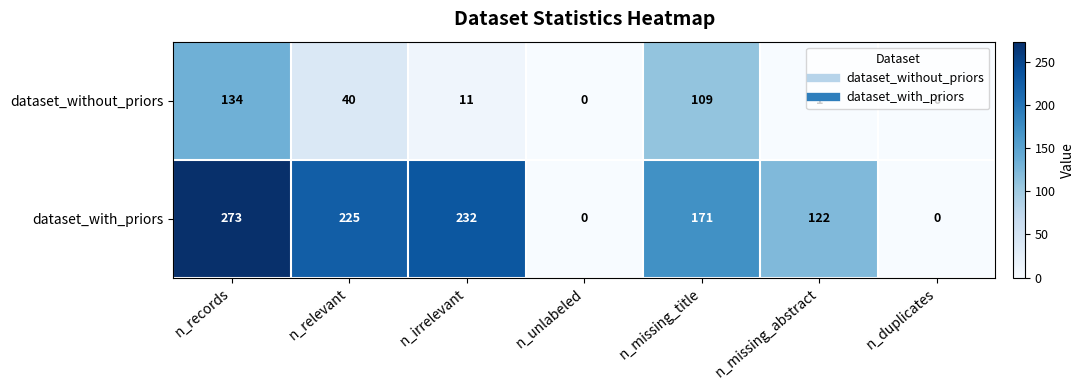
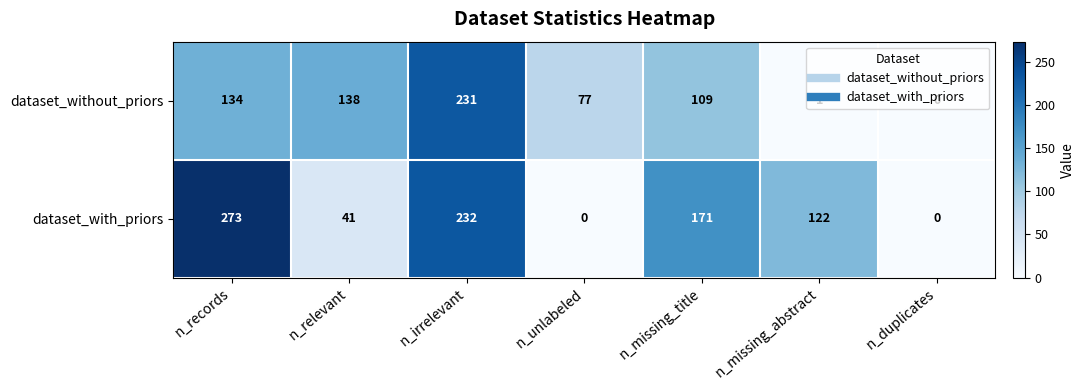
dataset_without_priors, n_relevant: 40 -> 138
dataset_without_priors, n_irrelevant: 11 -> 231
dataset_without_priors, n_unlabeled: 0 -> 77
dataset_with_priors, n_relevant: 225 -> 41
